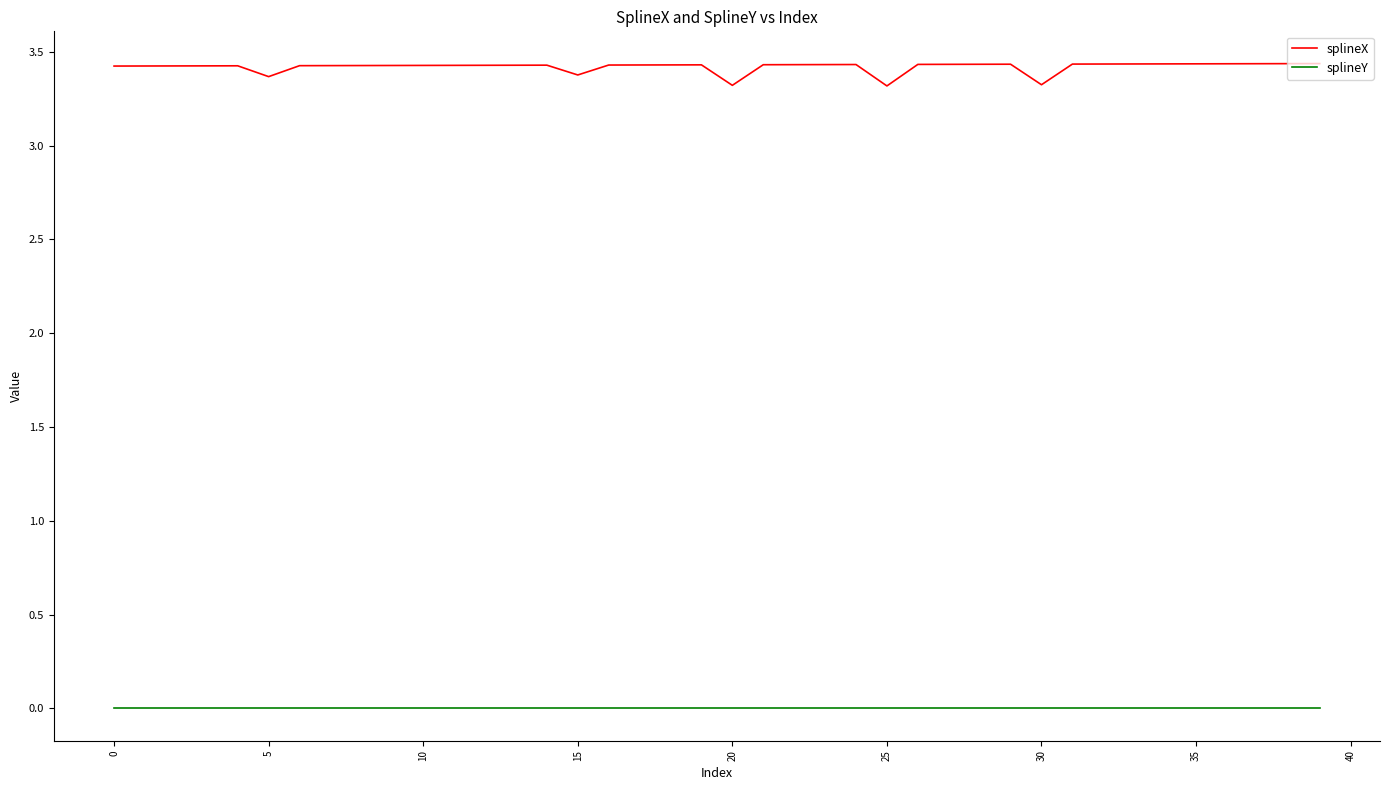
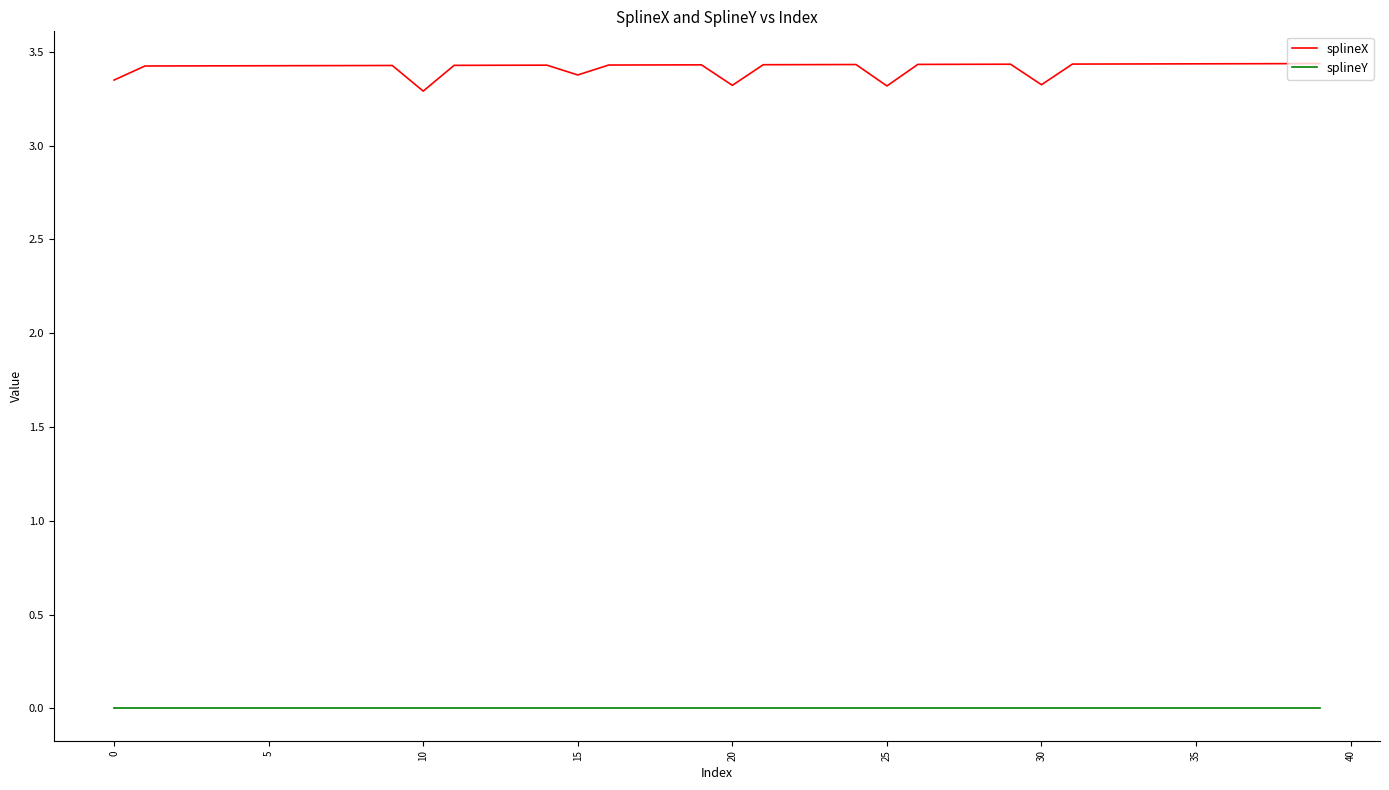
splineX, 0: 3.42 -> 3.35
splineX, 5: 3.37 -> 3.43
splineX, 10: 3.43 -> 3.29
